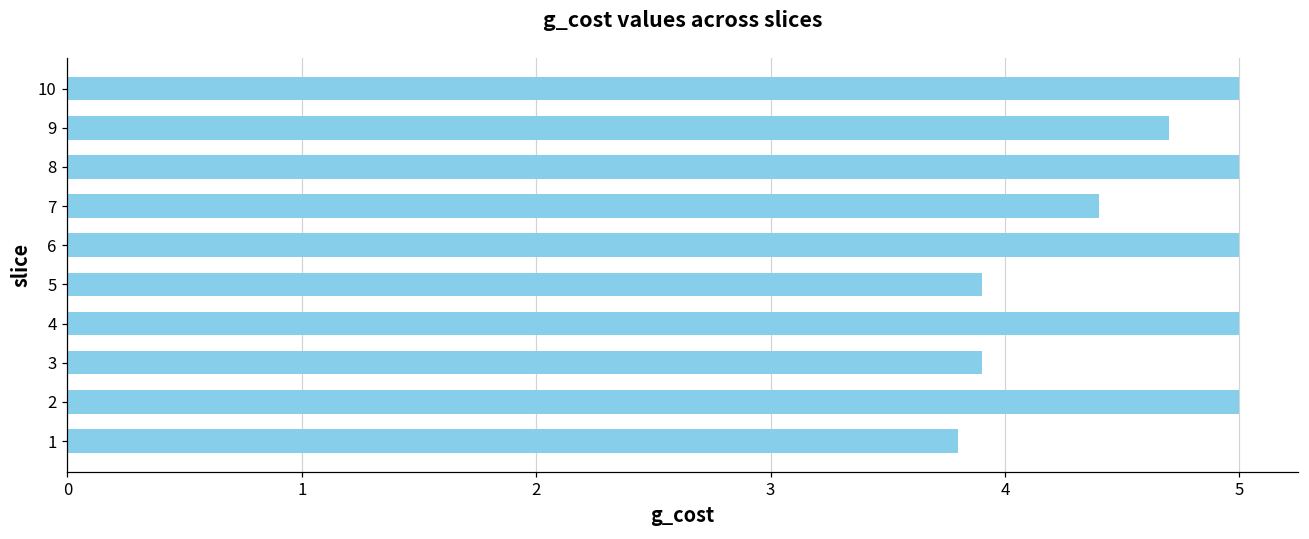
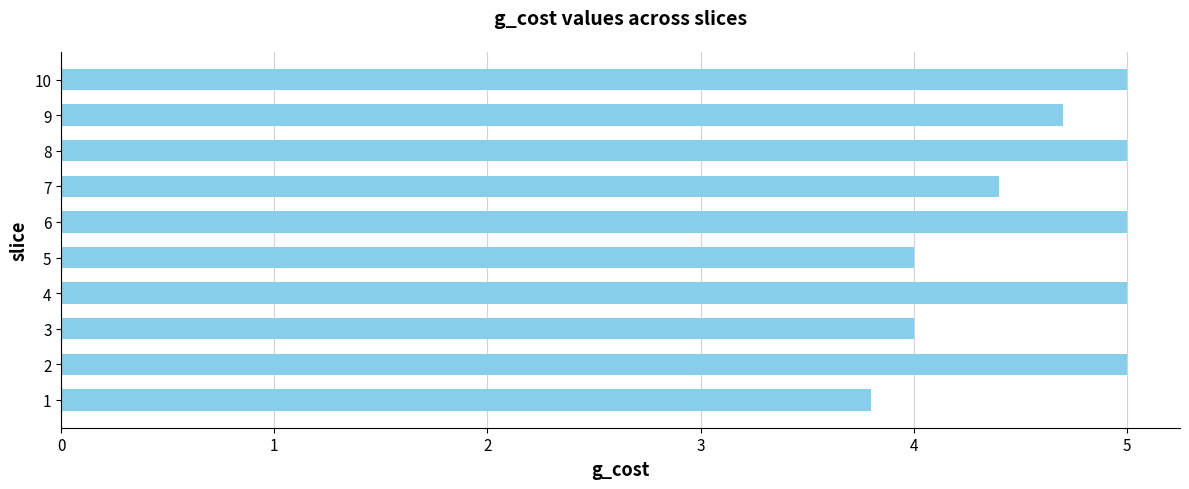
5: 3.9 -> 4.0
3: 3.9 -> 4.0
